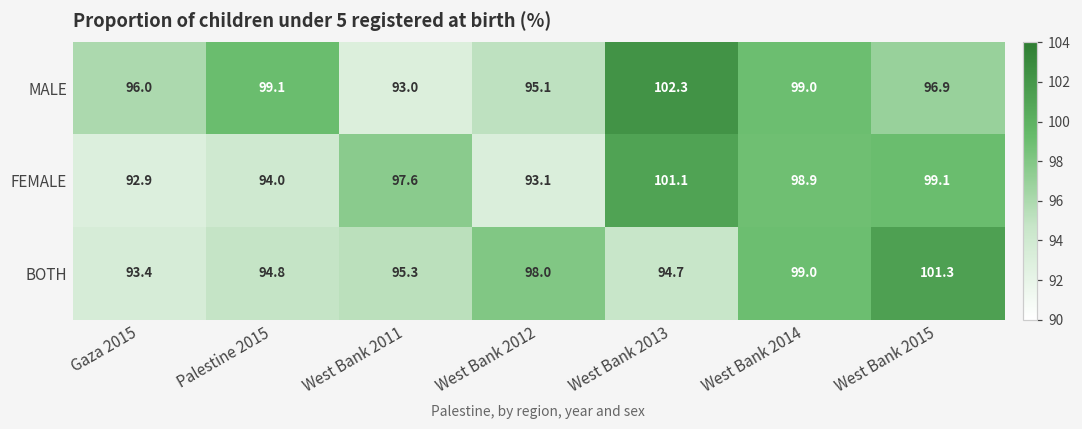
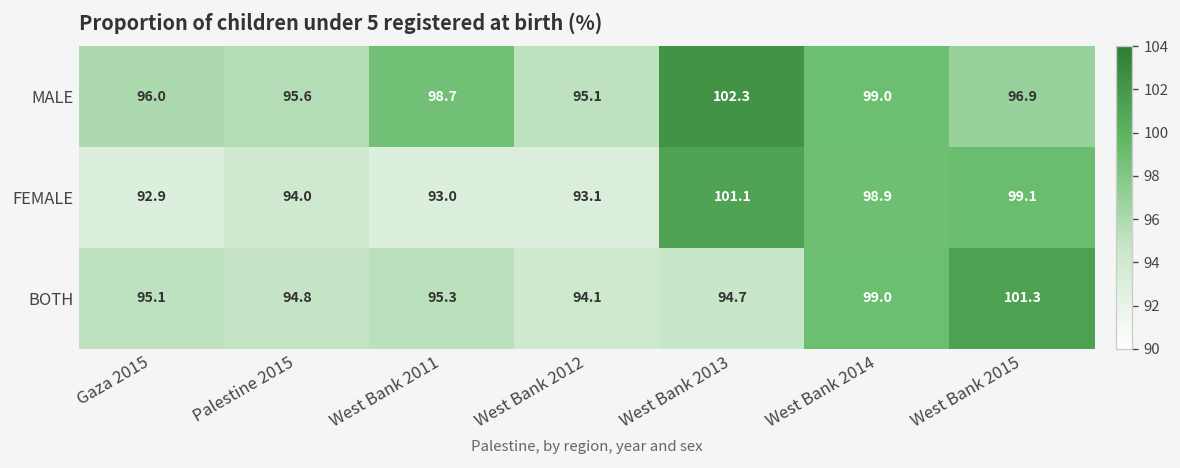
MALE, Palestine 2015: 99.1 -> 95.6
MALE, West Bank 2011: 93.0 -> 98.7
FEMALE, West Bank 2011: 97.6 -> 93.0
BOTH, Gaza 2015: 93.4 -> 95.1
BOTH, West Bank 2012: 98.0 -> 94.1
